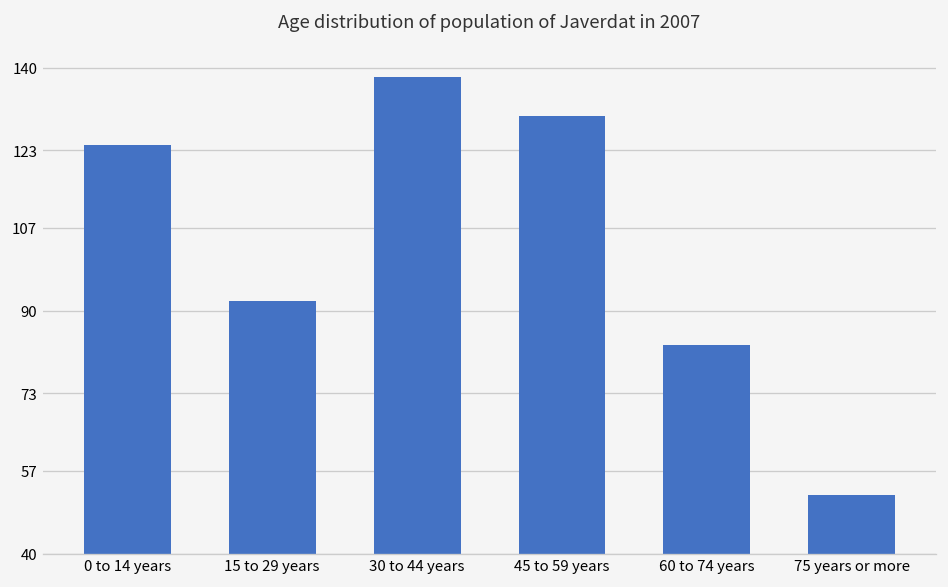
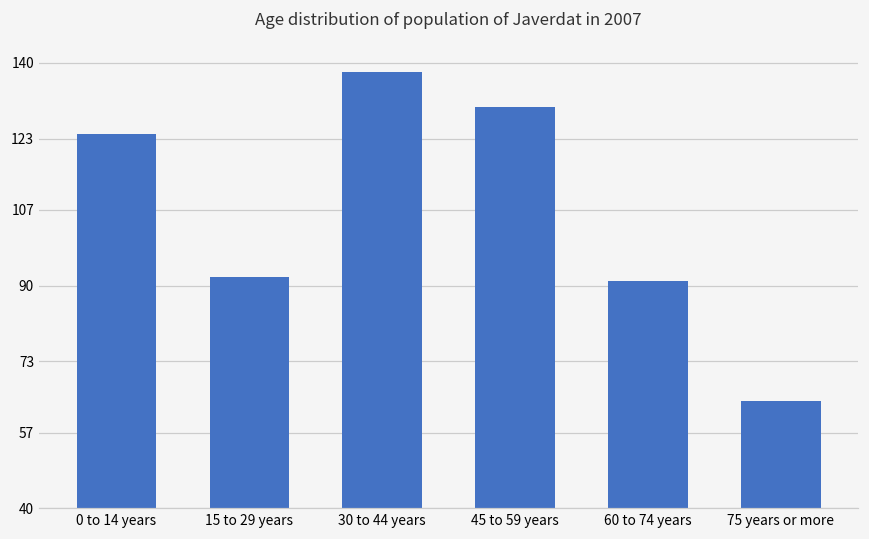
60 to 74 years: 83 -> 91
75 years or more: 52 -> 64
